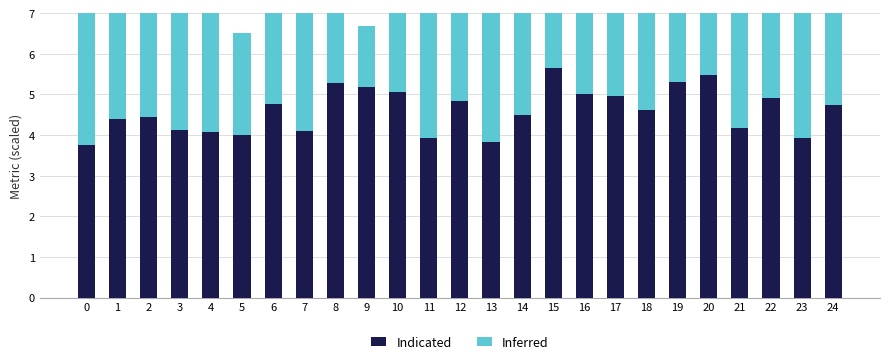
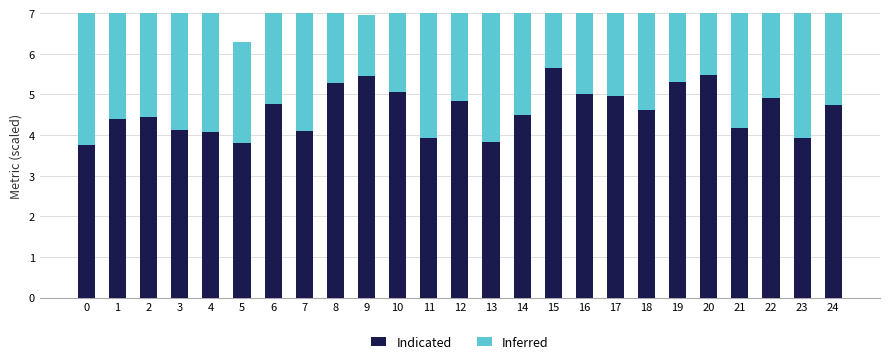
Indicated, 5: 4.0 -> 3.8
Indicated, 9: 5.2 -> 5.4
